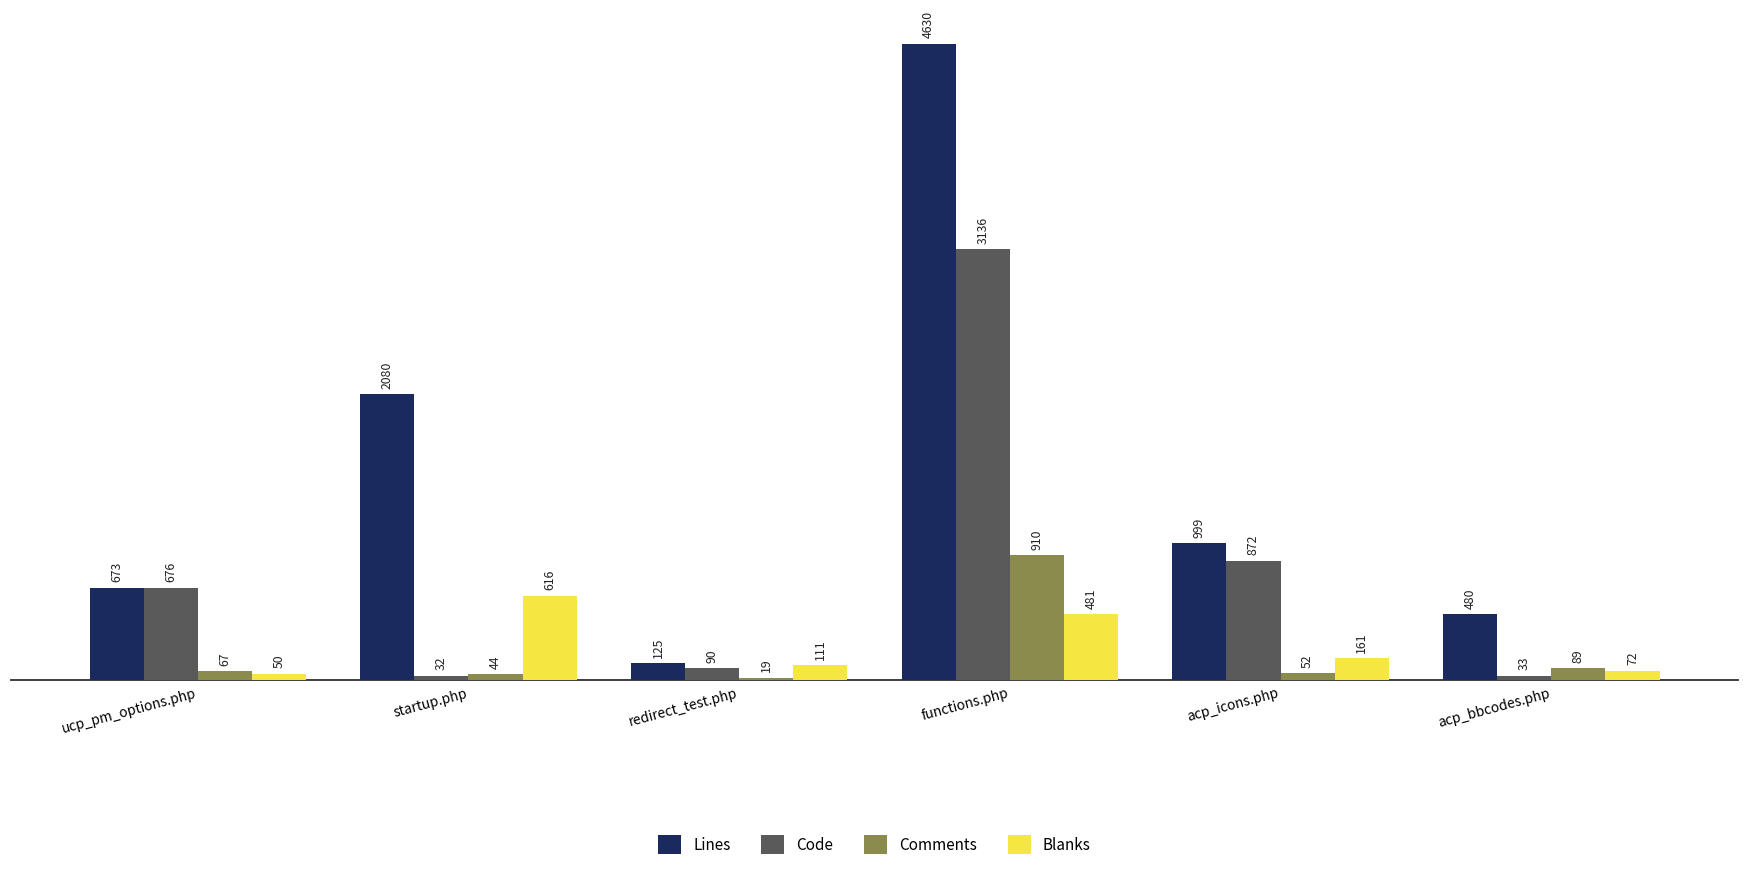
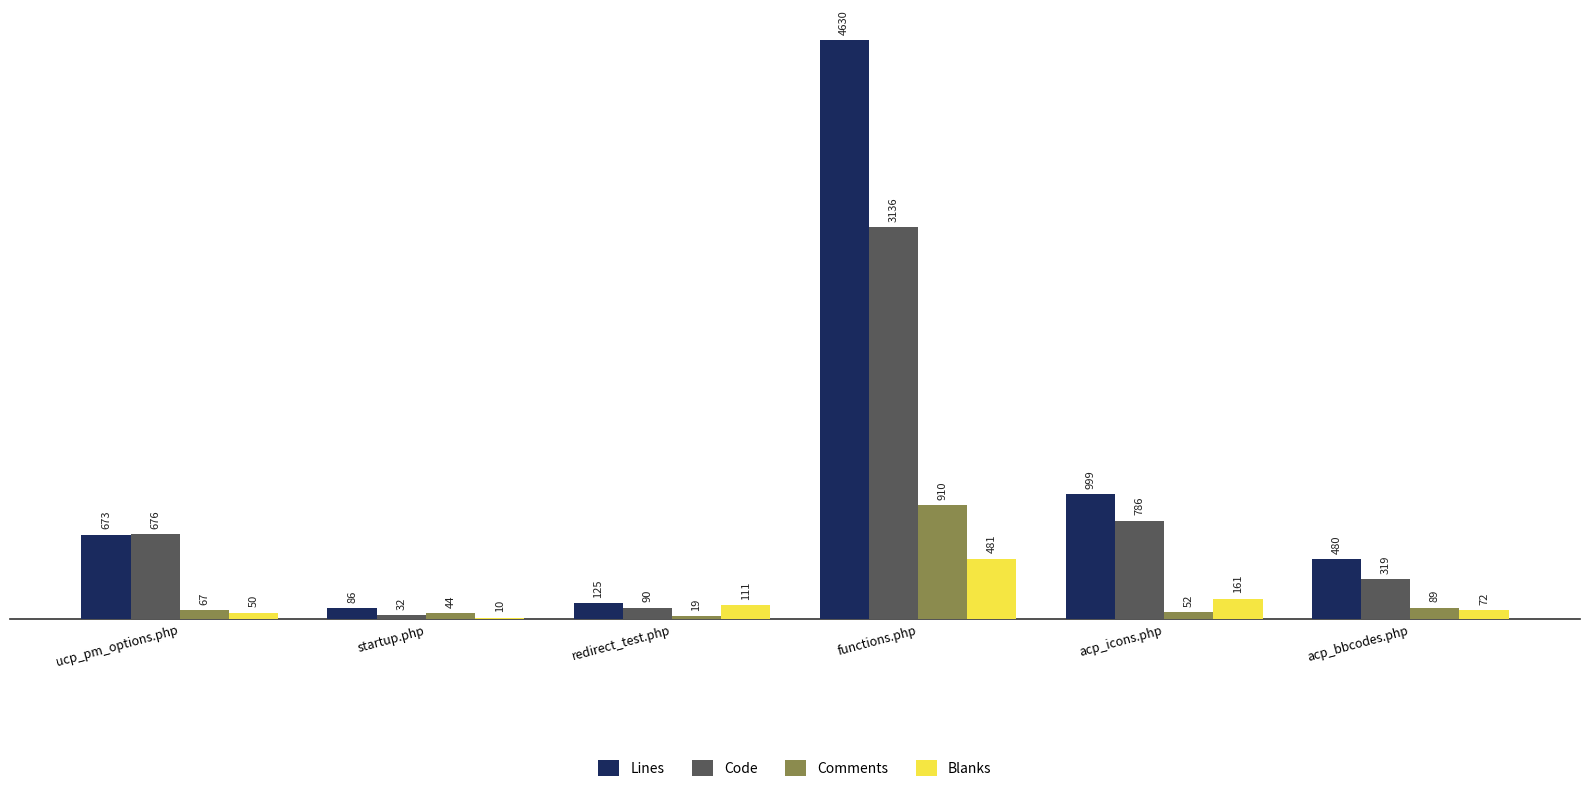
Lines, startup.php: 2080 -> 86
Blanks, startup.php: 616 -> 10
Code, acp_icons.php: 872 -> 786
Code, acp_bbcodes.php: 33 -> 319
